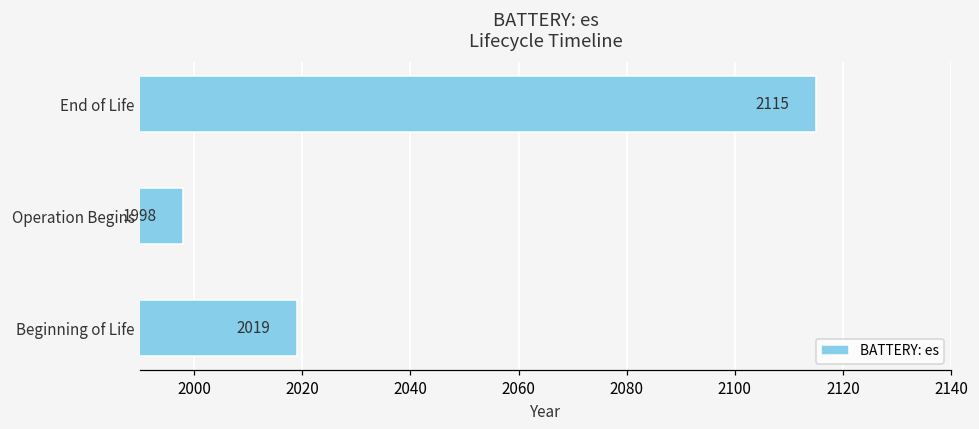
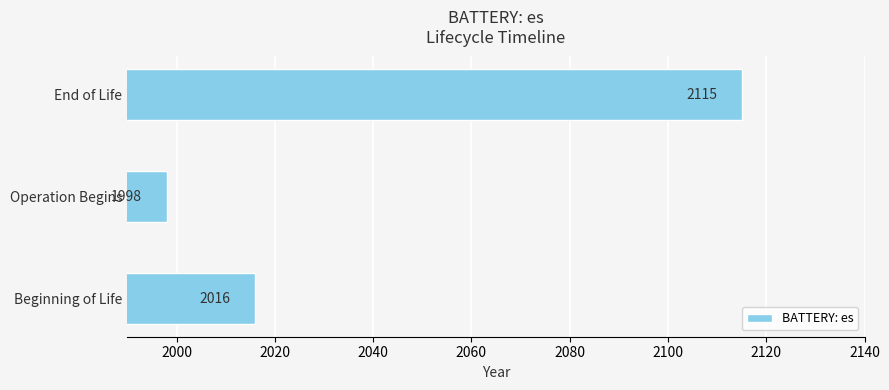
Beginning of Life: 2019 -> 2016
